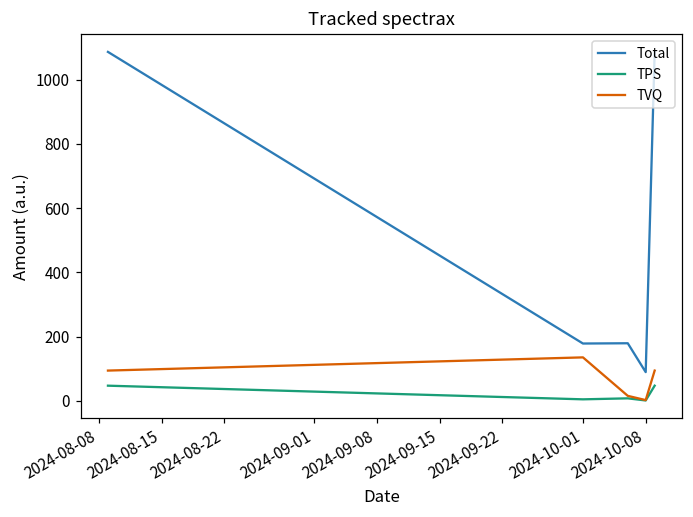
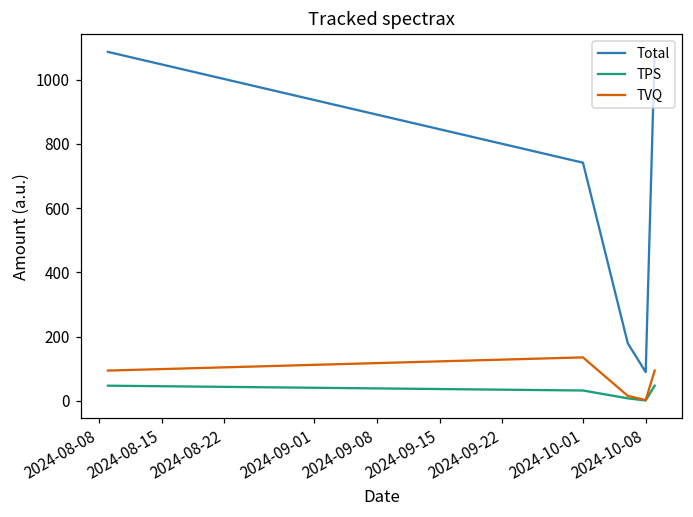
Total, 2024-10-01: 180 -> 740
TPS, 2024-10-01: 0 -> 30
